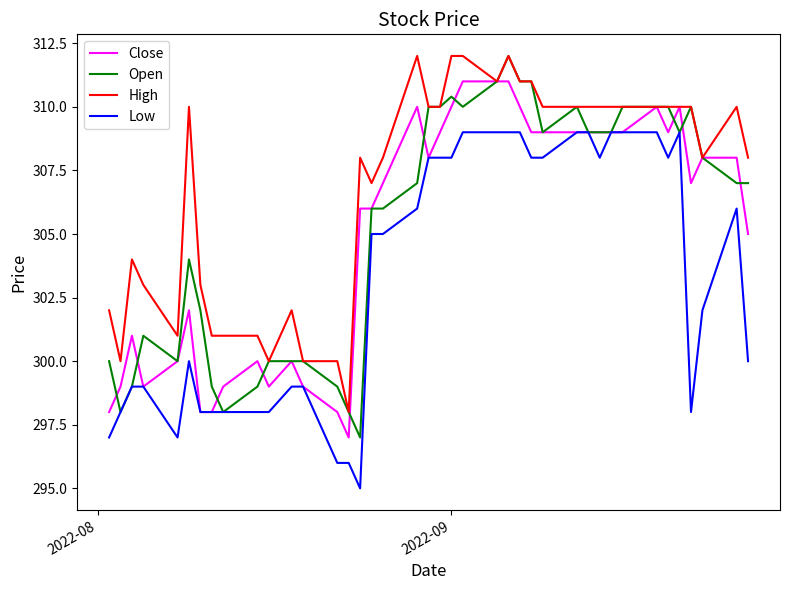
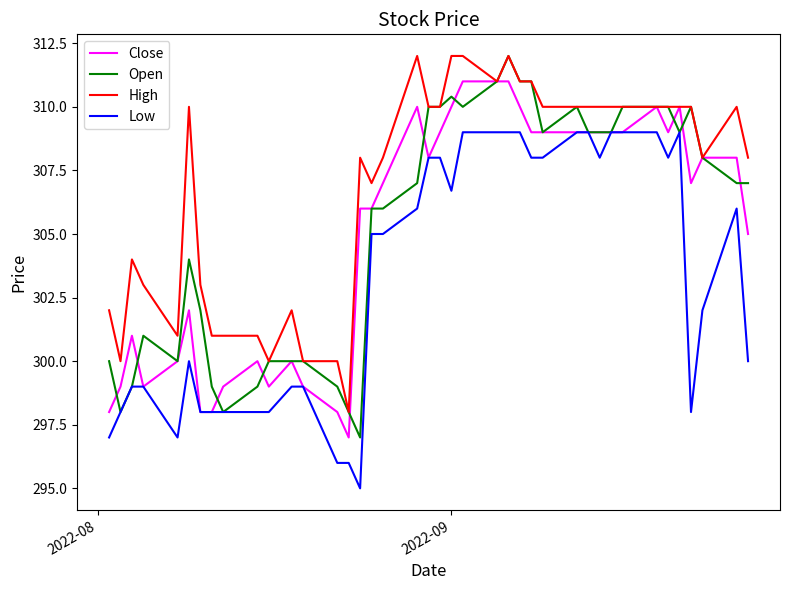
Low, 2022-09: 308.0 -> 306.7
